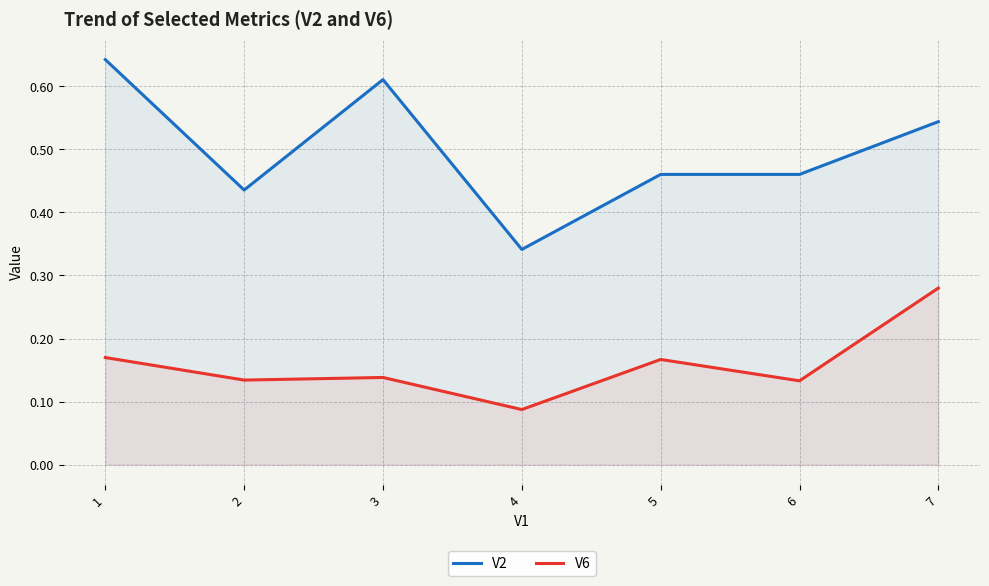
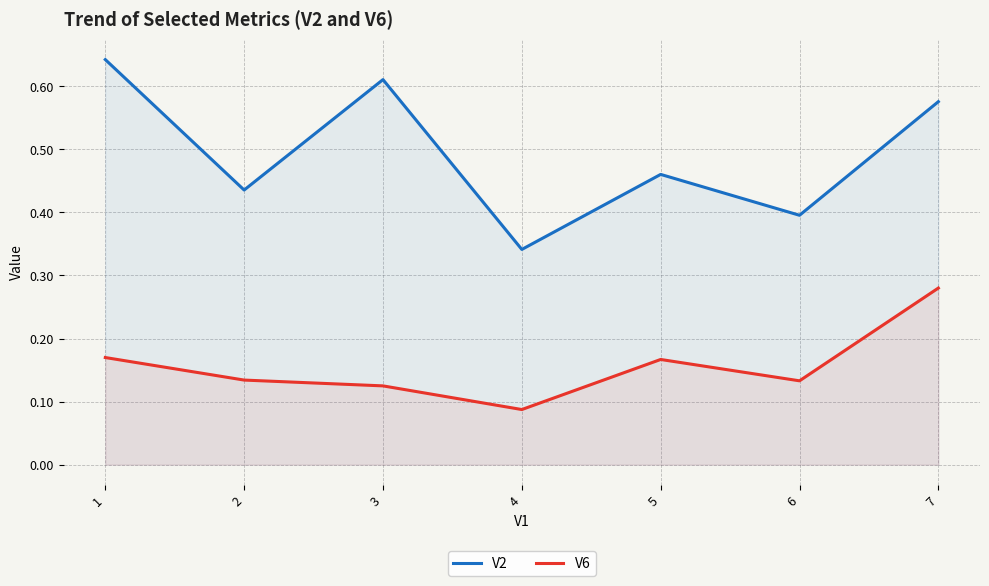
V6, 3: 0.14 -> 0.12
V2, 6: 0.46 -> 0.40
V2, 7: 0.54 -> 0.58
